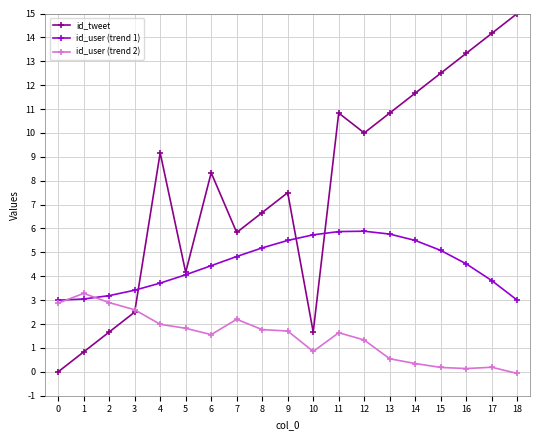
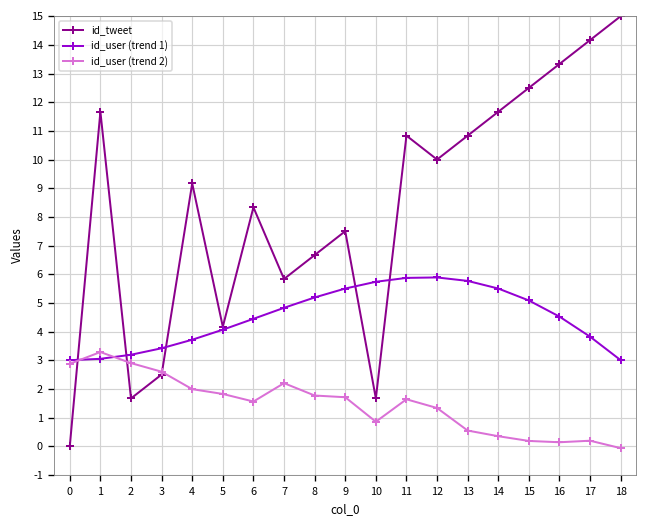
id_tweet, 1: 0.8 -> 11.7
